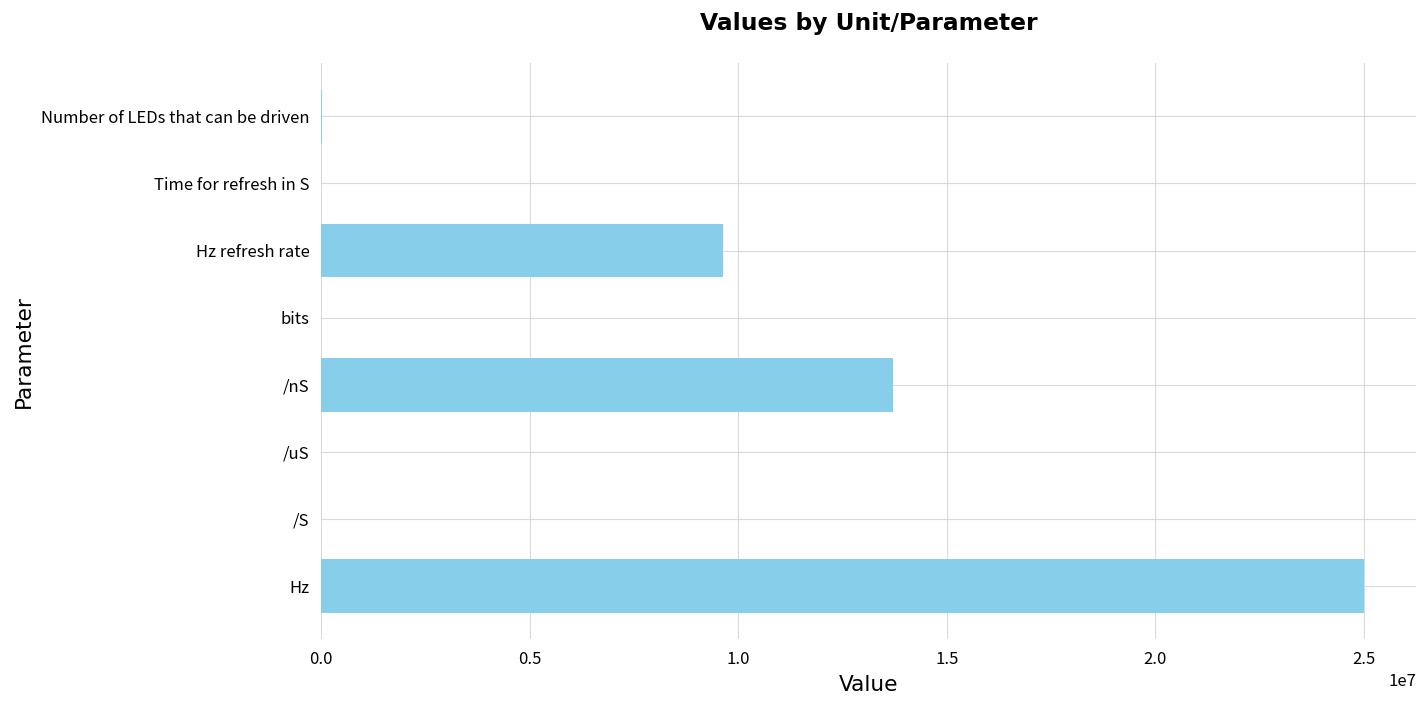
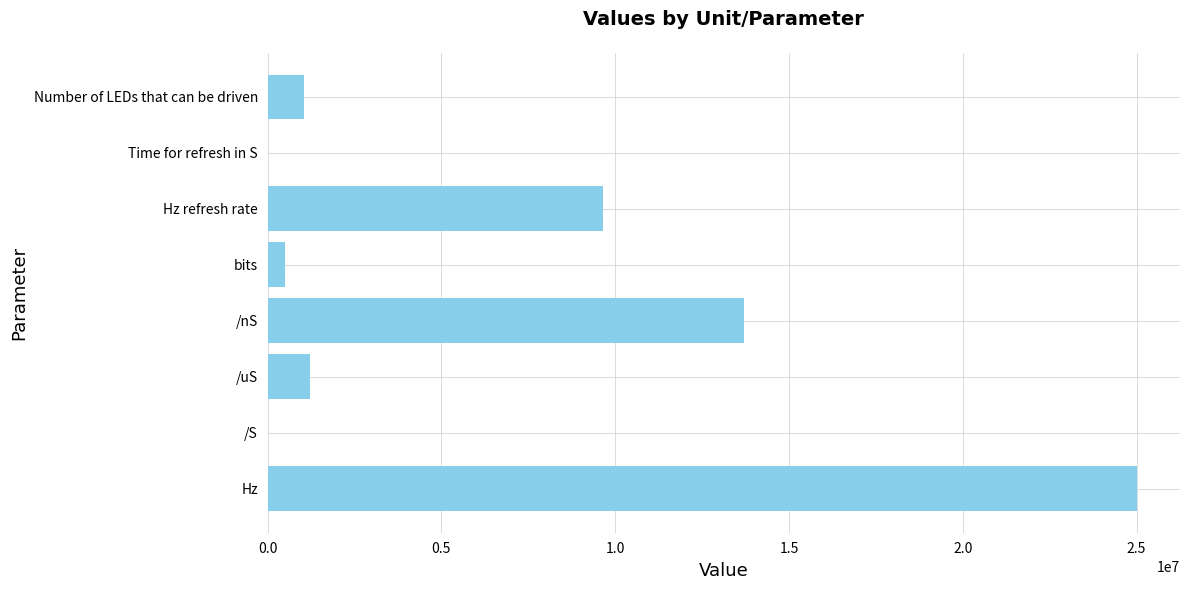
Number of LEDs that can be driven: 0 -> 1000000
bits: 0 -> 500000
/uS: 0 -> 1200000
